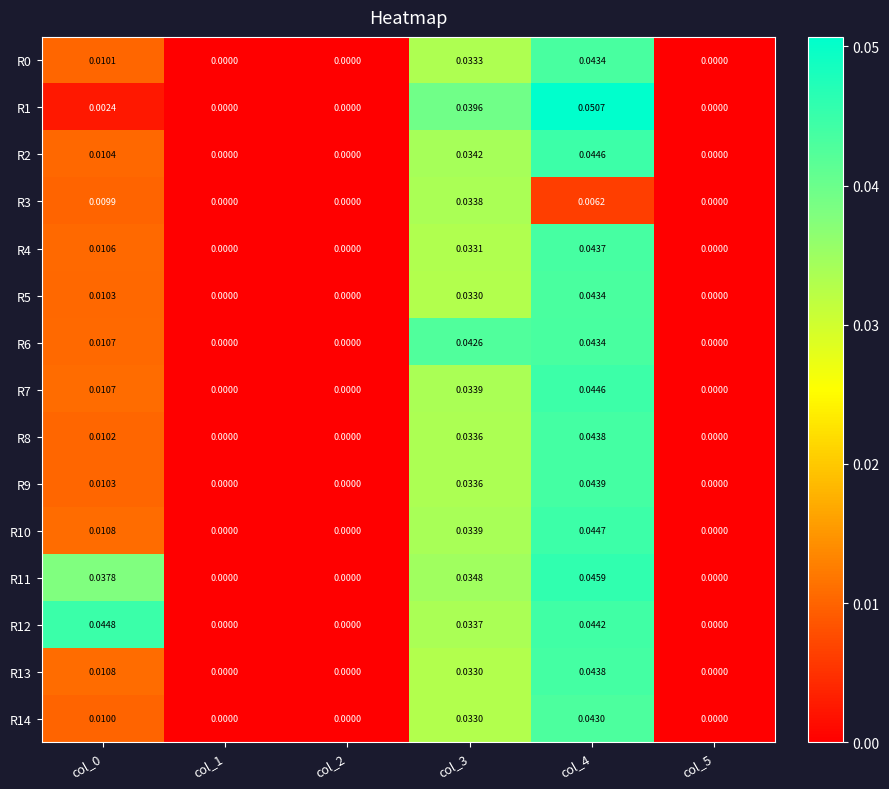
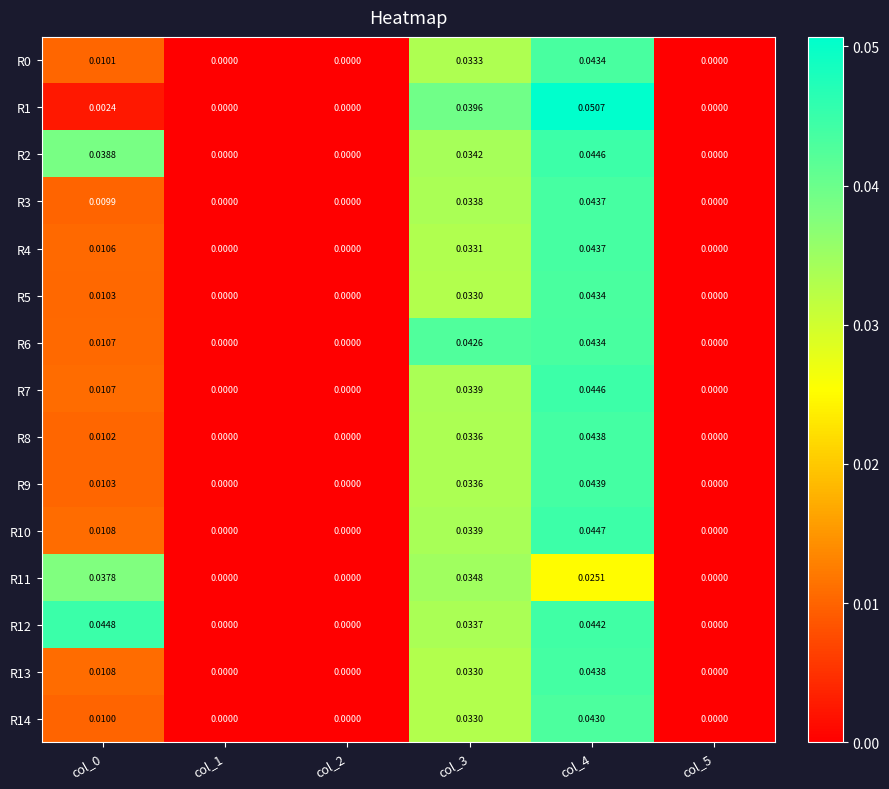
R2, col_0: 0.0104 -> 0.0388
R3, col_4: 0.0062 -> 0.0437
R11, col_4: 0.0459 -> 0.0251
